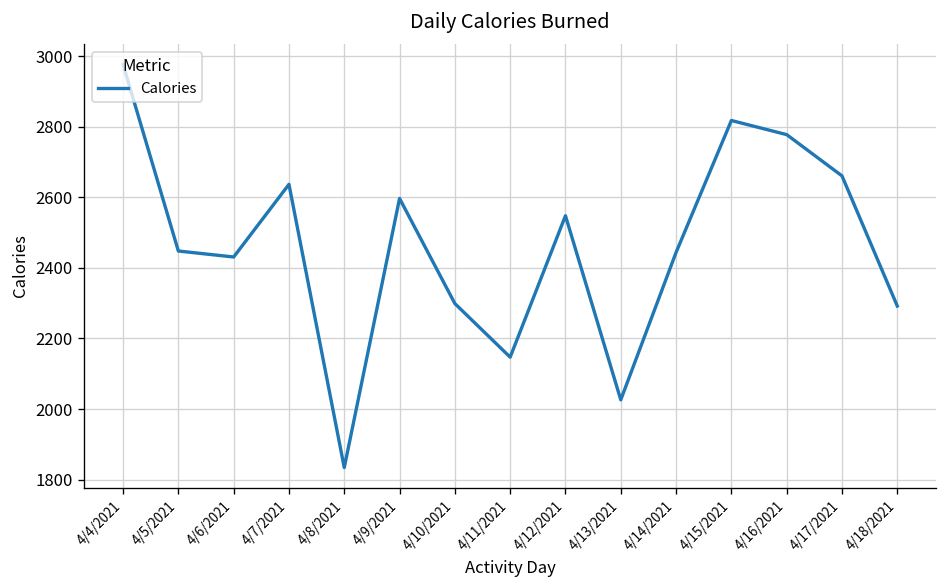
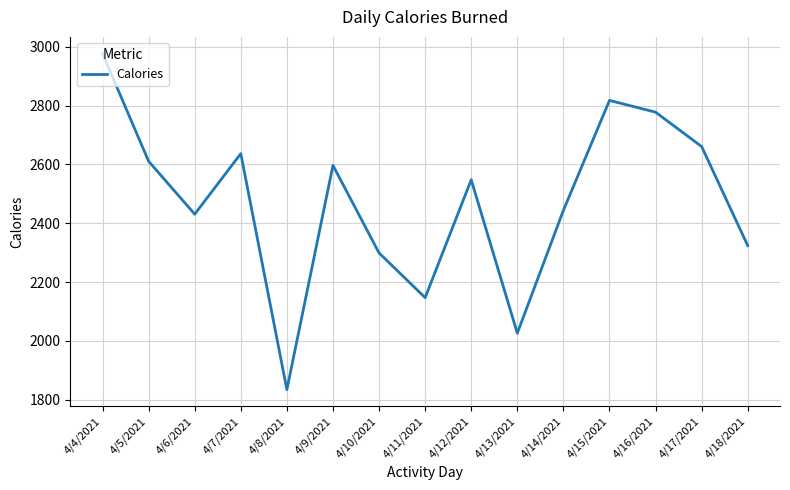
4/5/2021: 2450 -> 2610
4/18/2021: 2290 -> 2320
